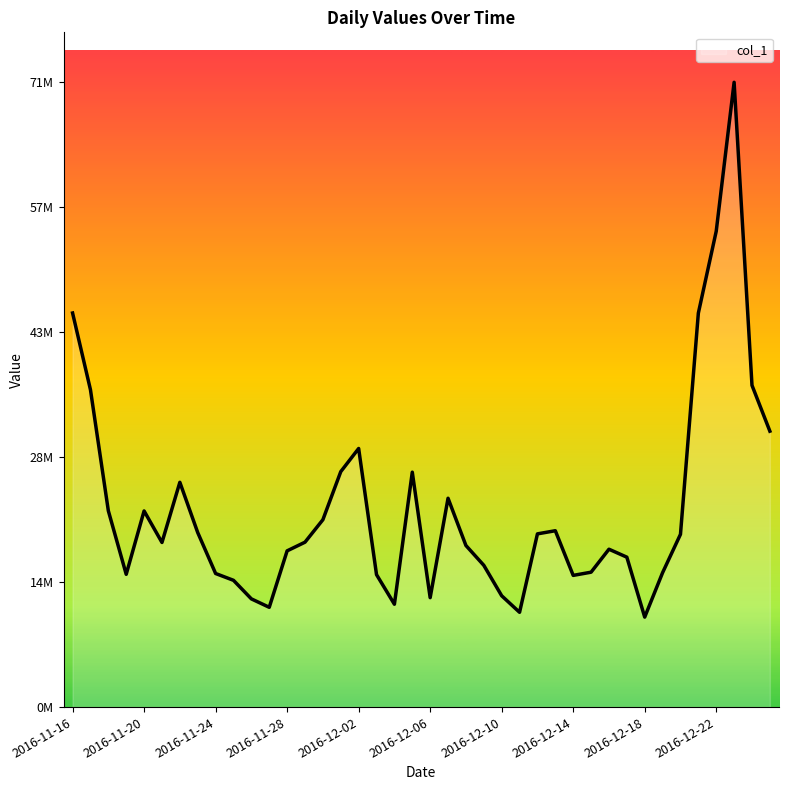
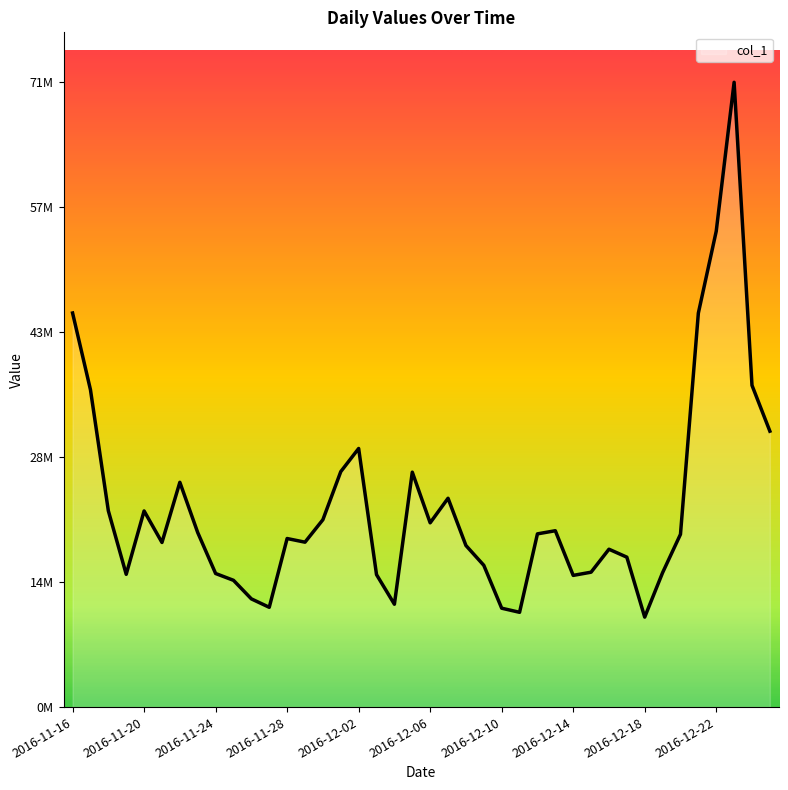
2016-11-28: 18000000 -> 19000000
2016-12-06: 12000000 -> 21000000
2016-12-10: 13000000 -> 11000000
